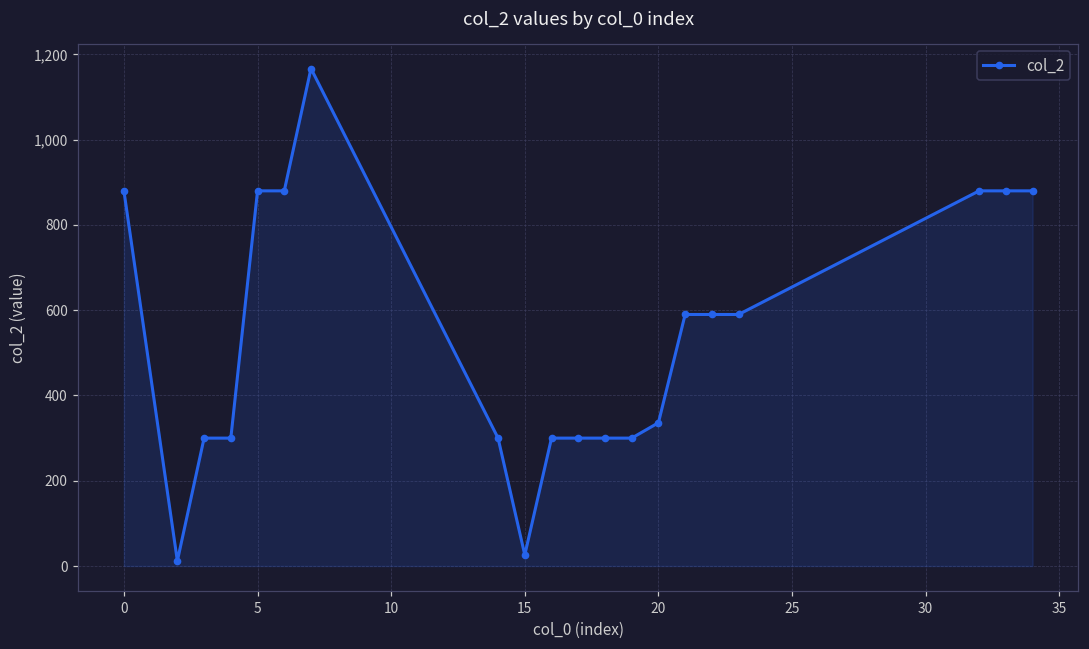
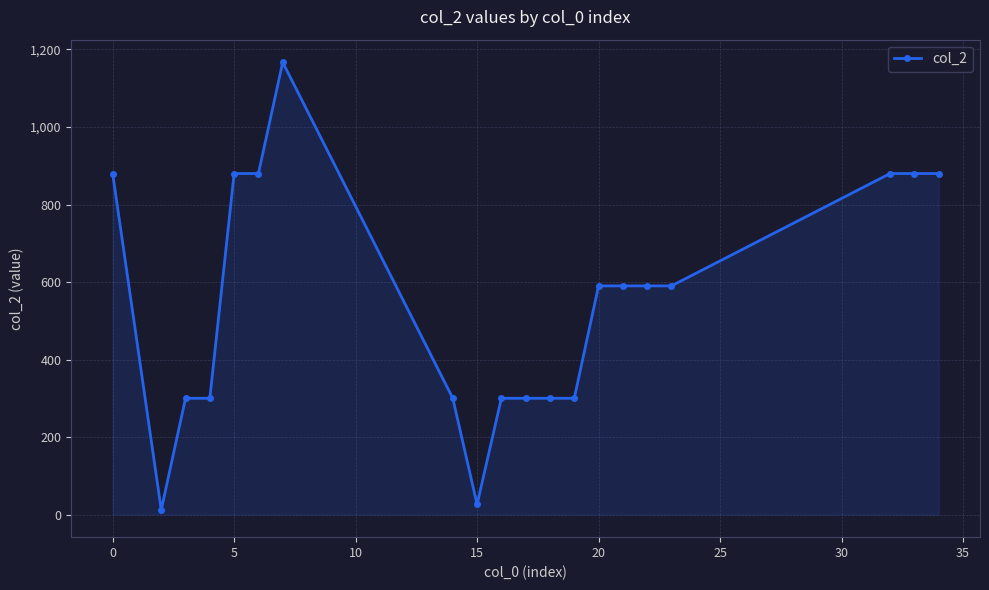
20: 340 -> 590
